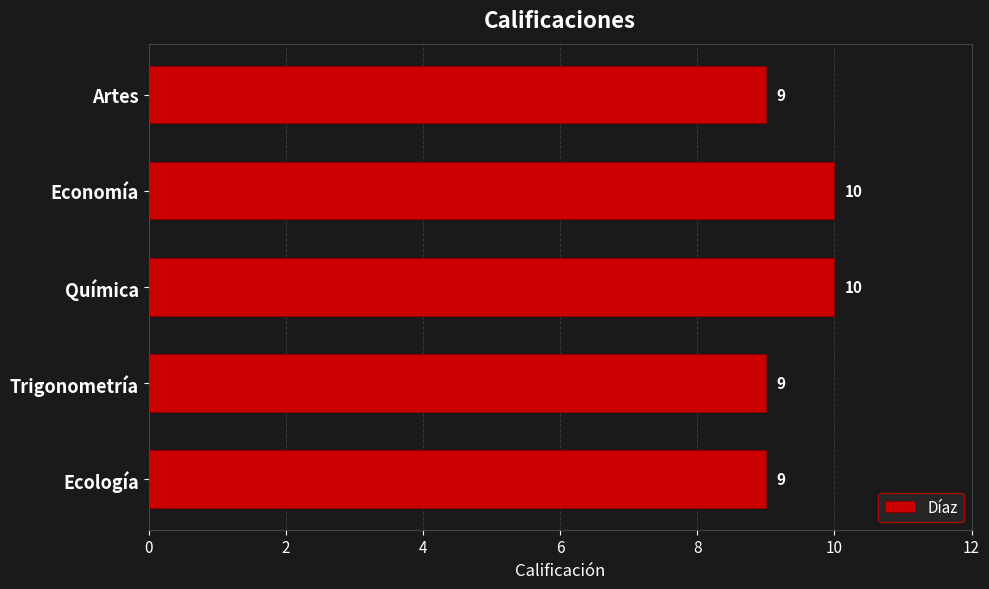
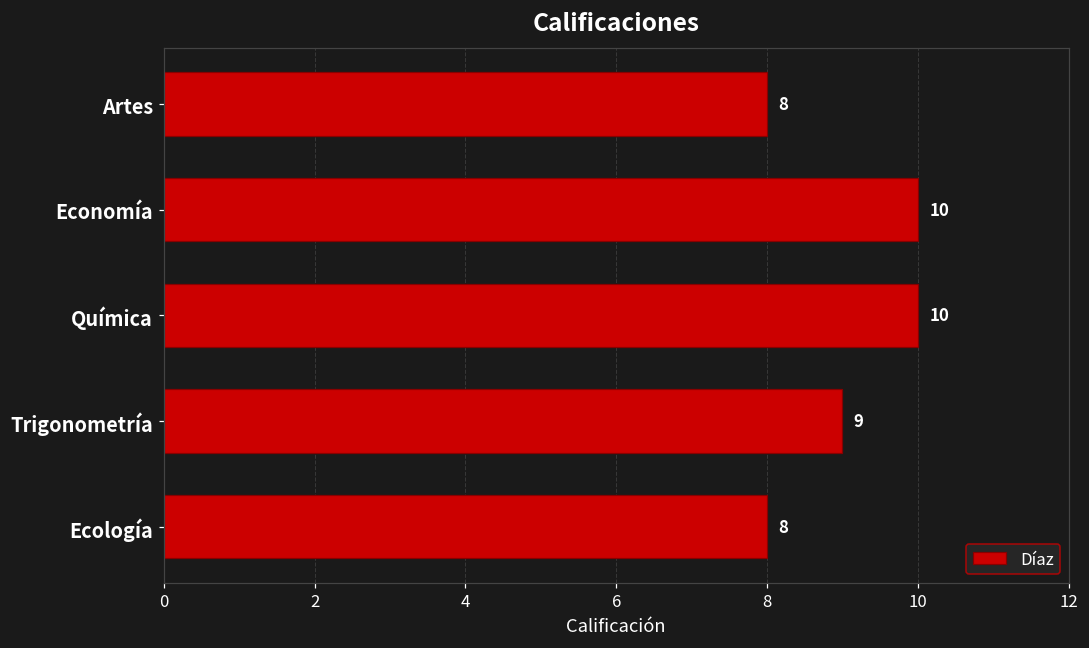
Artes: 9 -> 8
Ecología: 9 -> 8
